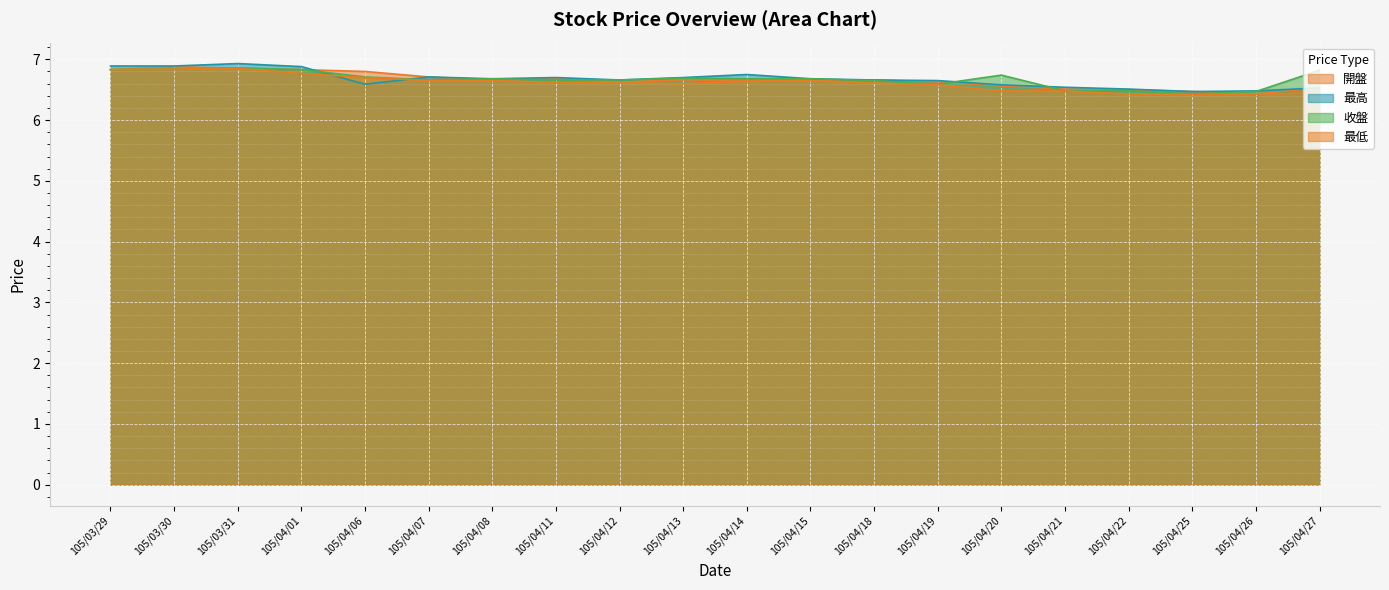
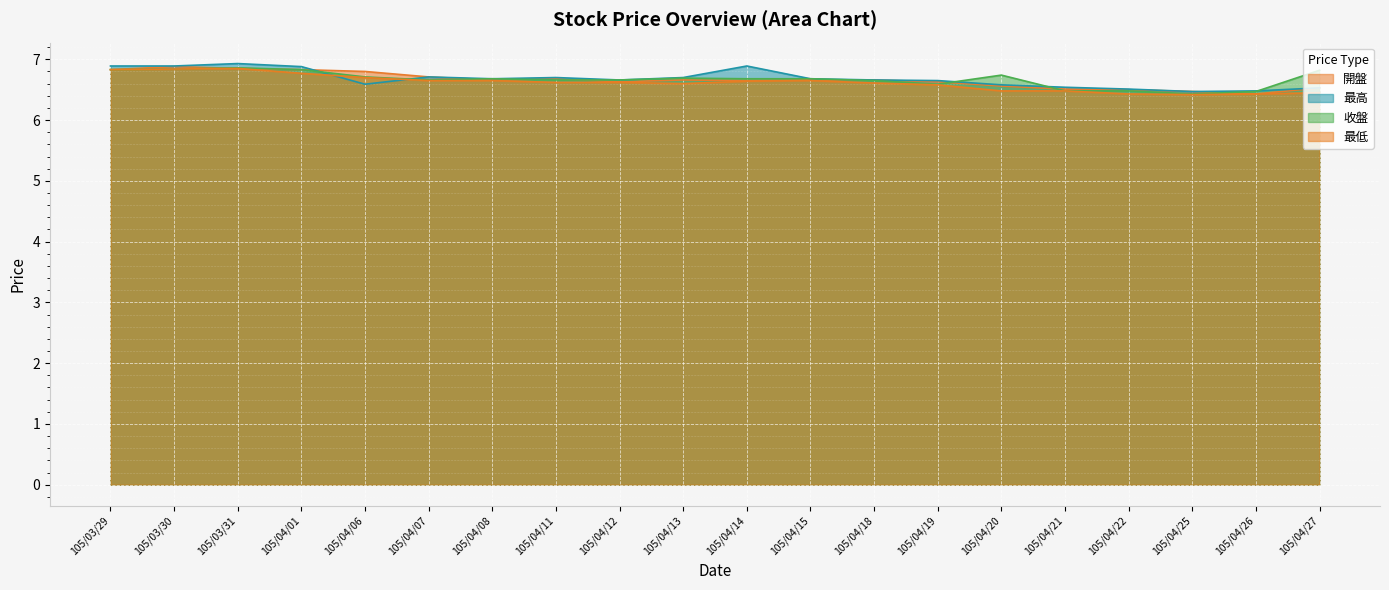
最高, 105/04/14: 6.8 -> 6.9
